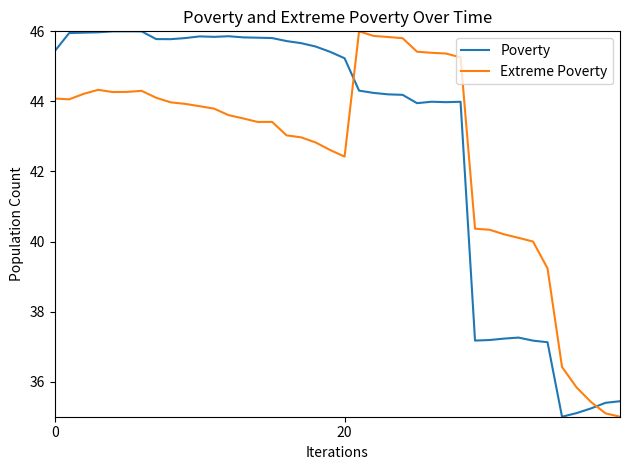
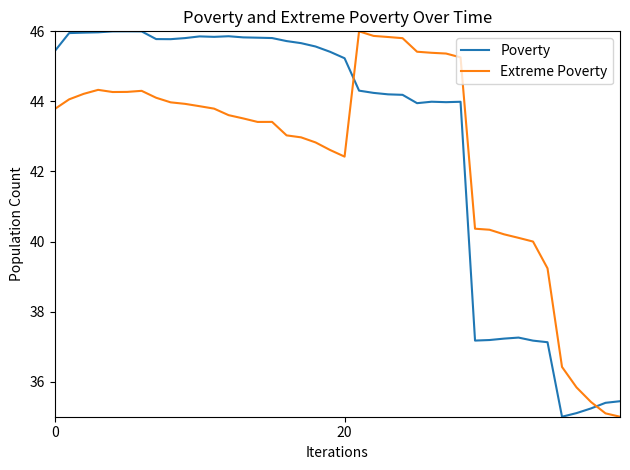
Extreme Poverty, 0: 44.1 -> 43.8
